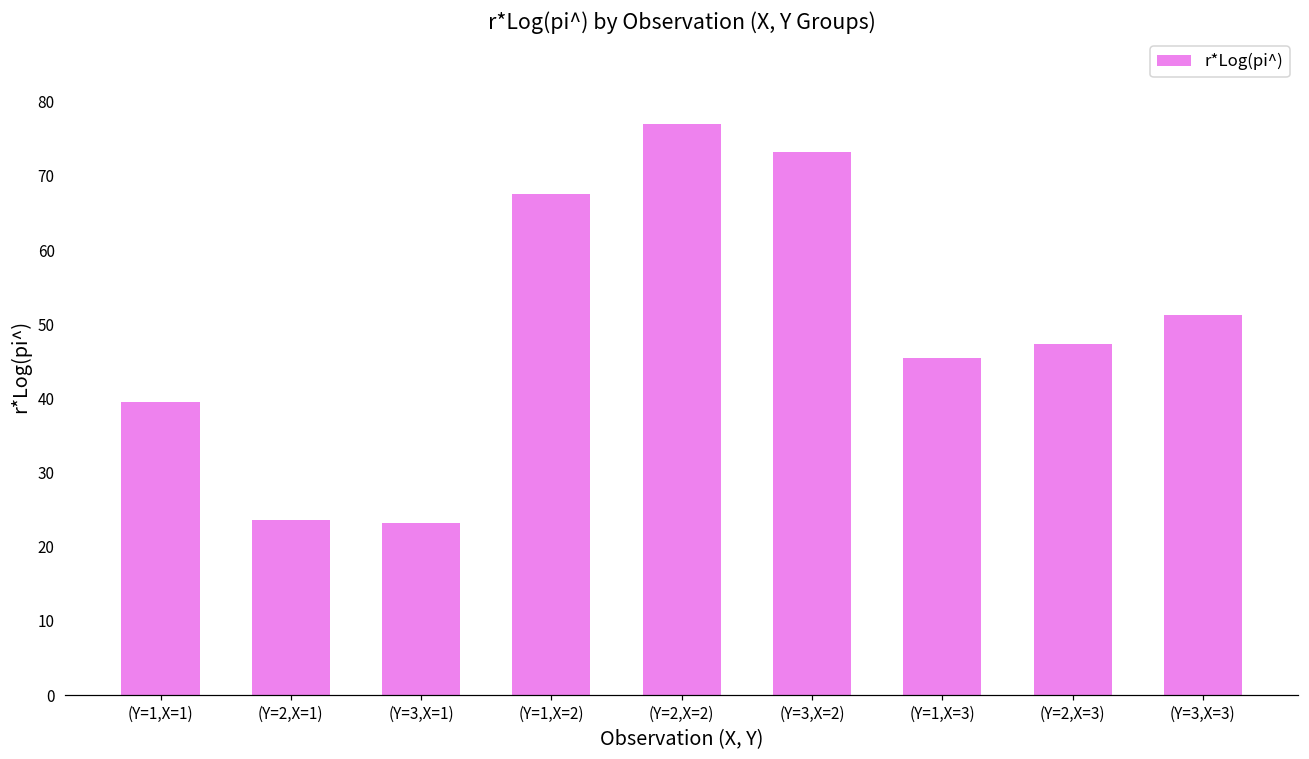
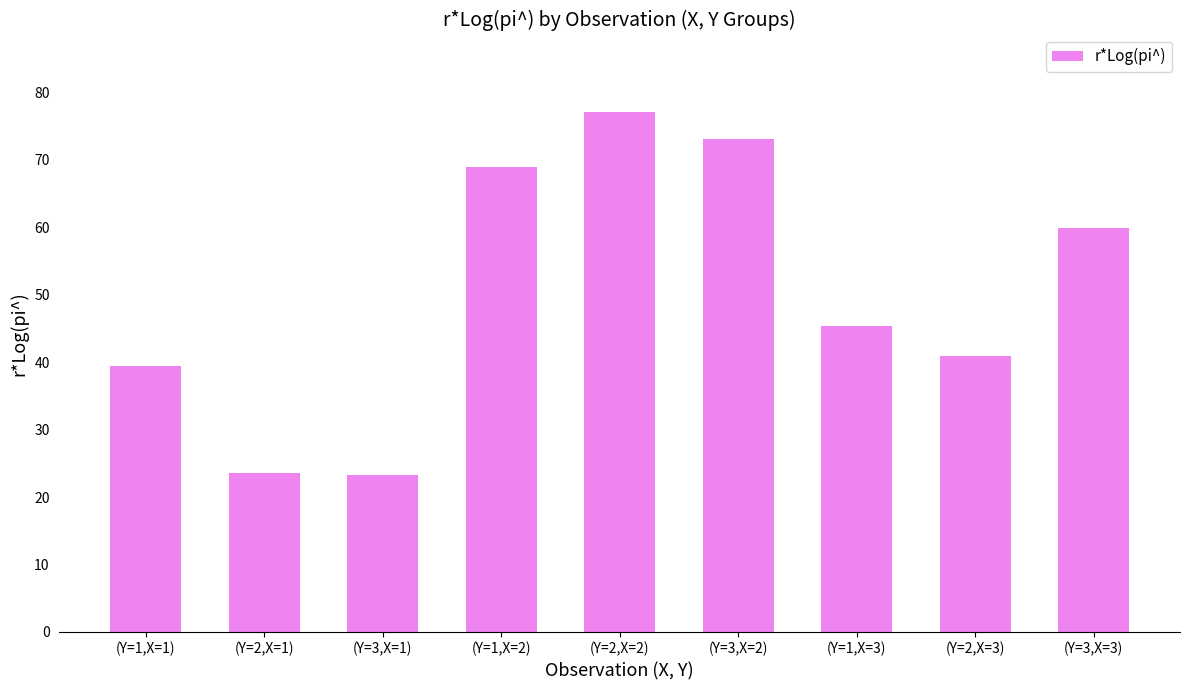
(Y=1,X=2): 68 -> 69
(Y=2,X=3): 47 -> 41
(Y=3,X=3): 51 -> 60
